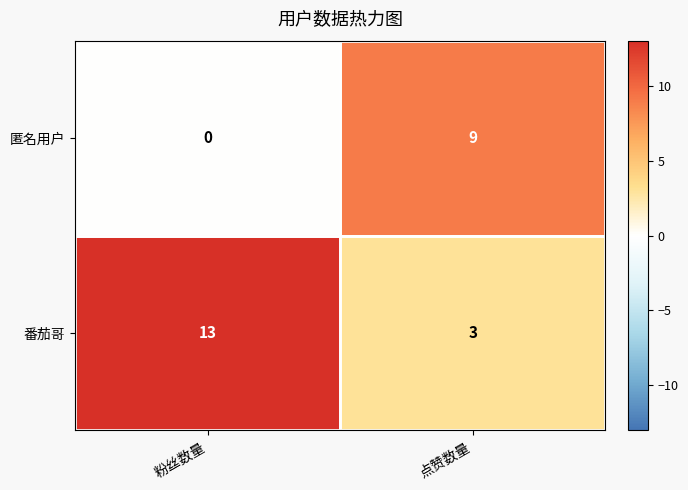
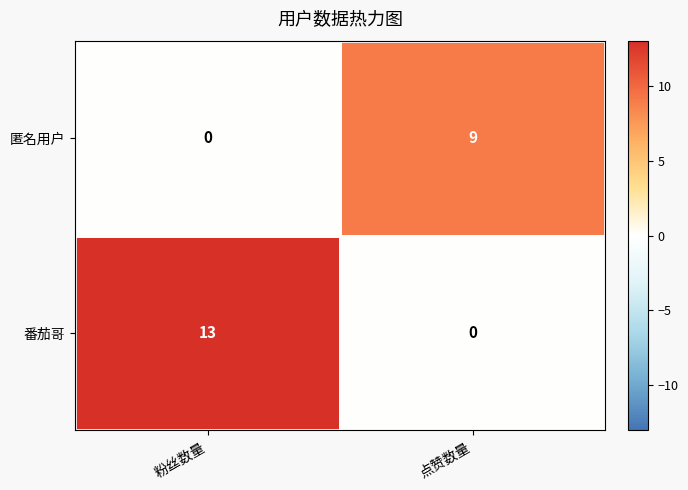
番茄哥, 点赞数量: 3 -> 0
